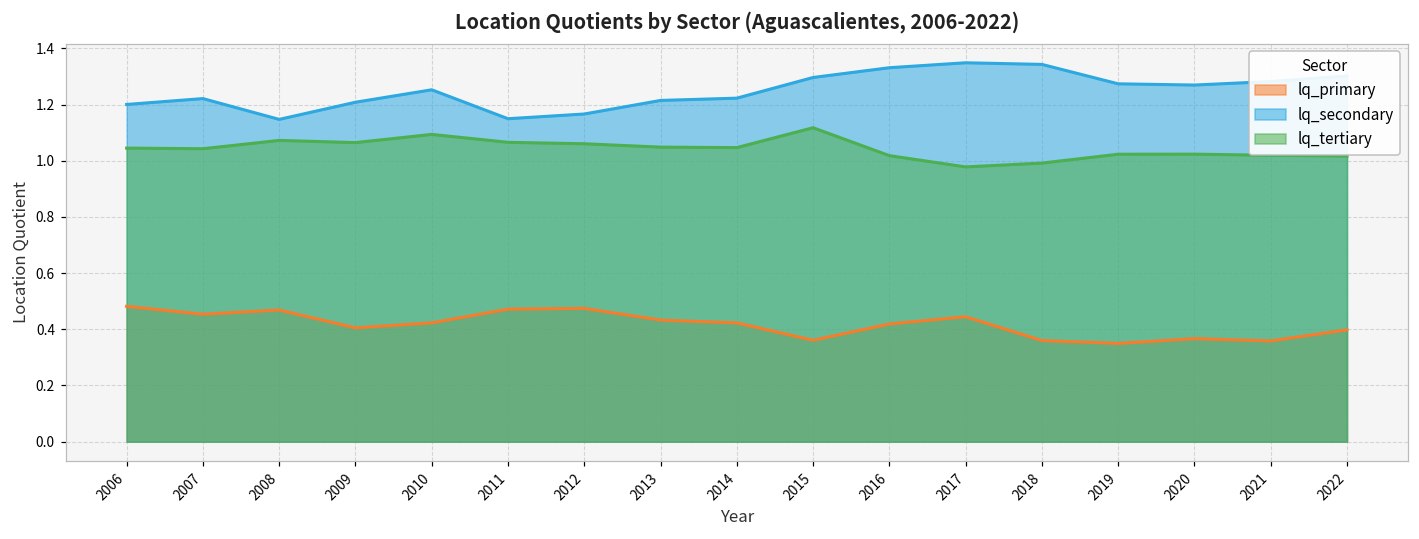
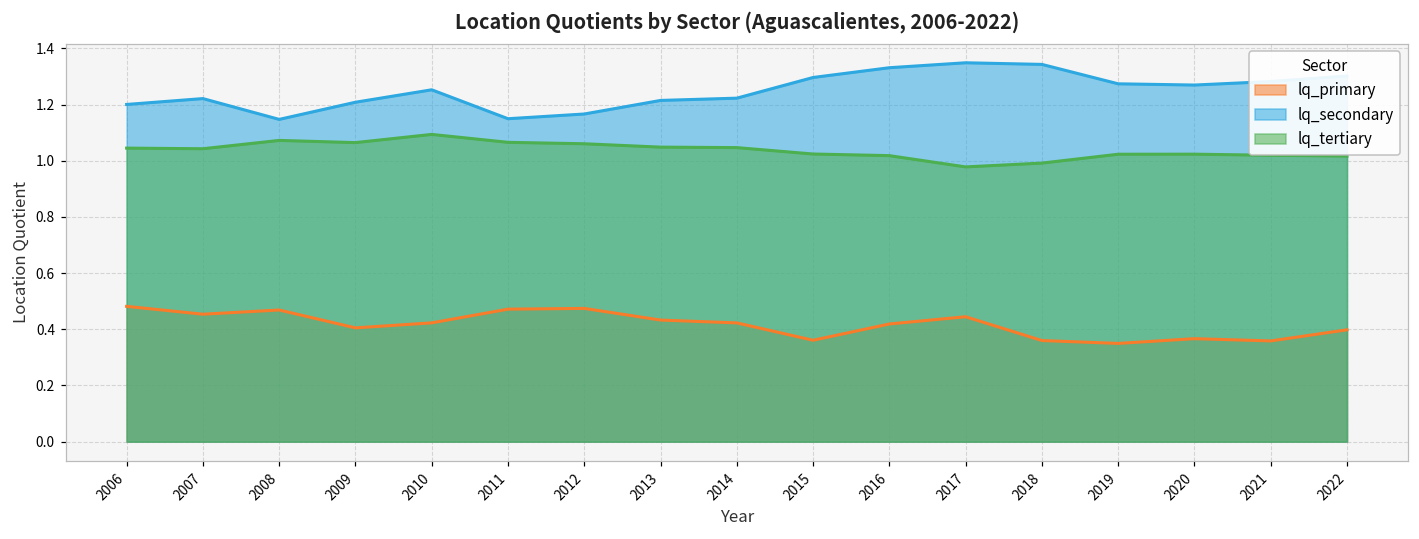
lq_tertiary, 2015: 1.12 -> 1.02
